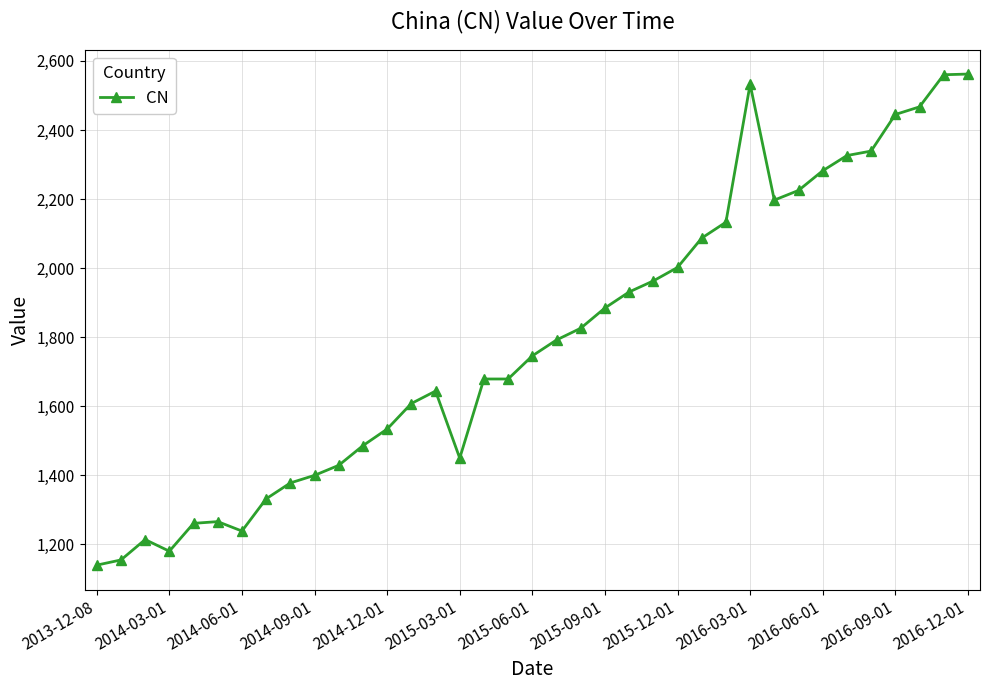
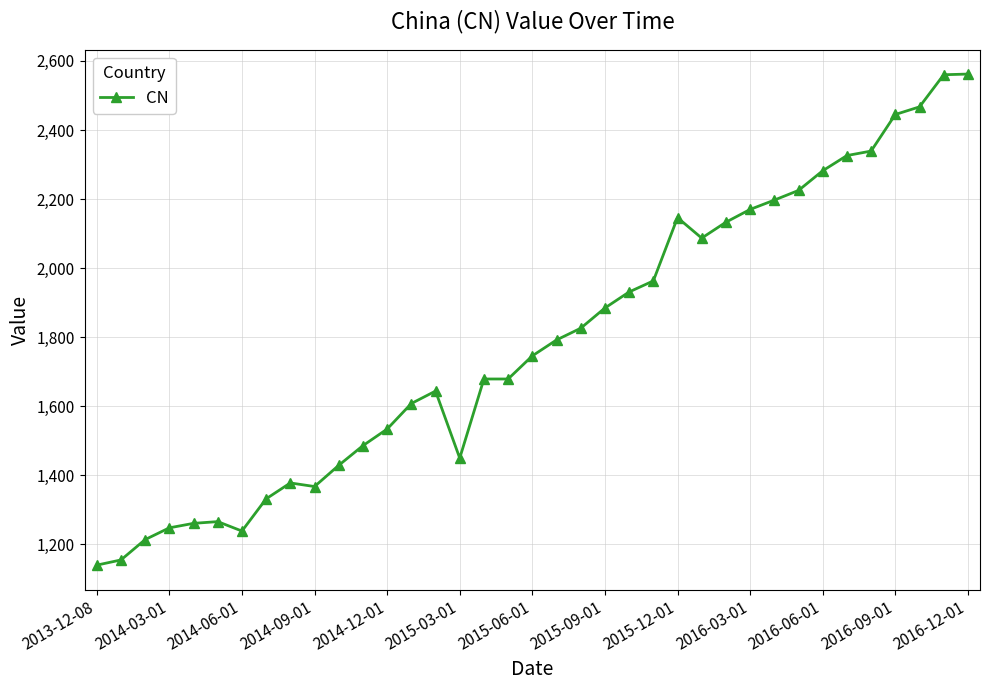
2014-03-01: 1,180 -> 1,250
2014-09-01: 1,400 -> 1,370
2015-12-01: 2,000 -> 2,150
2016-03-01: 2,530 -> 2,170
